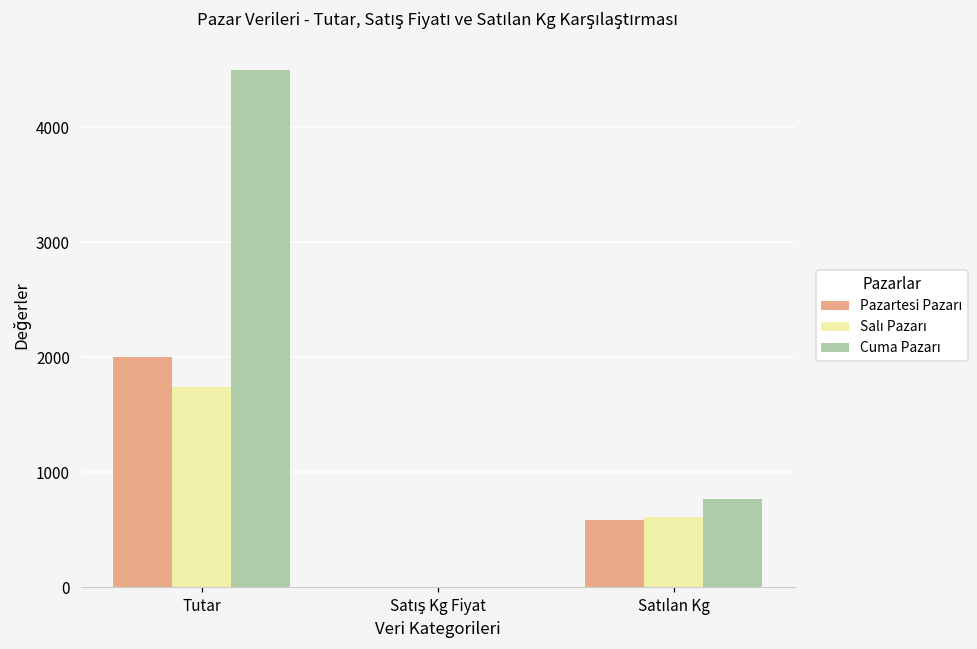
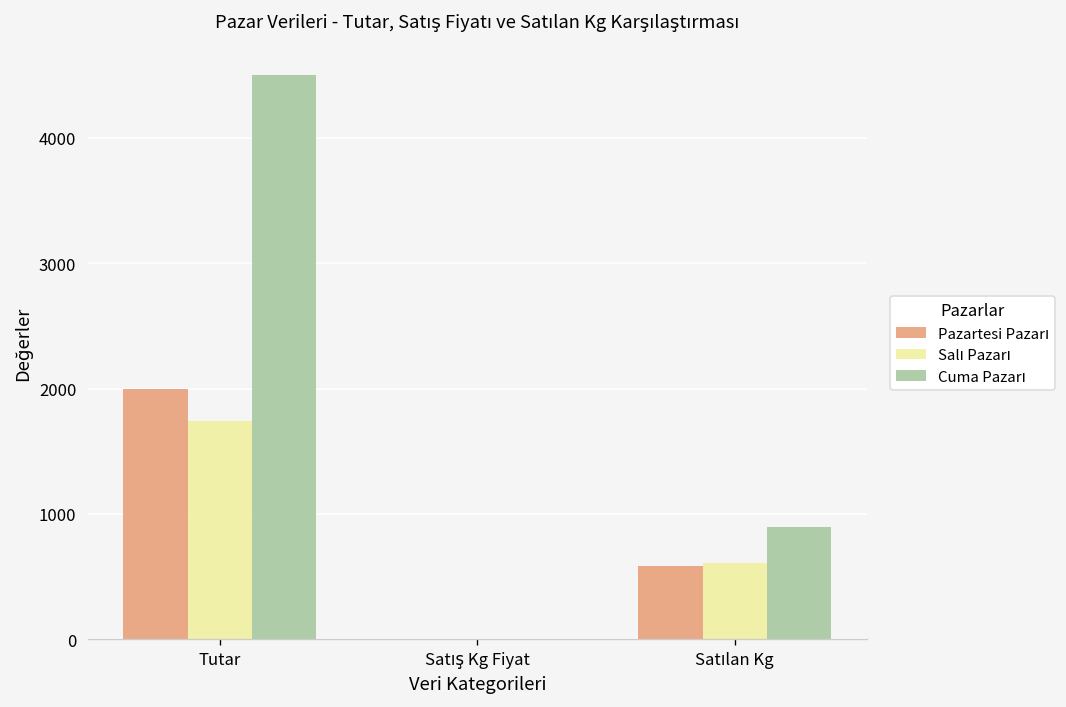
Cuma Pazarı, Satılan Kg: 760 -> 900
